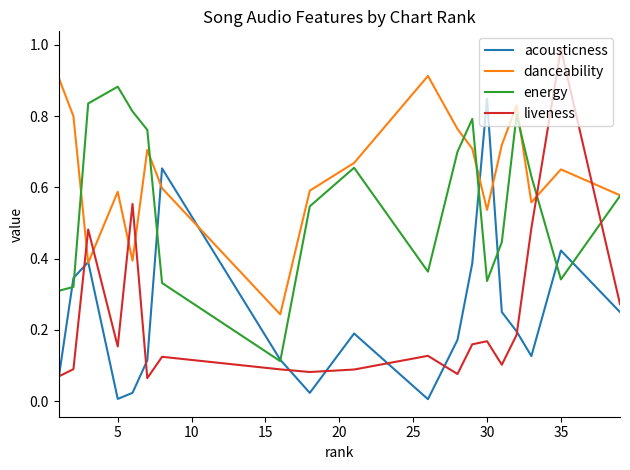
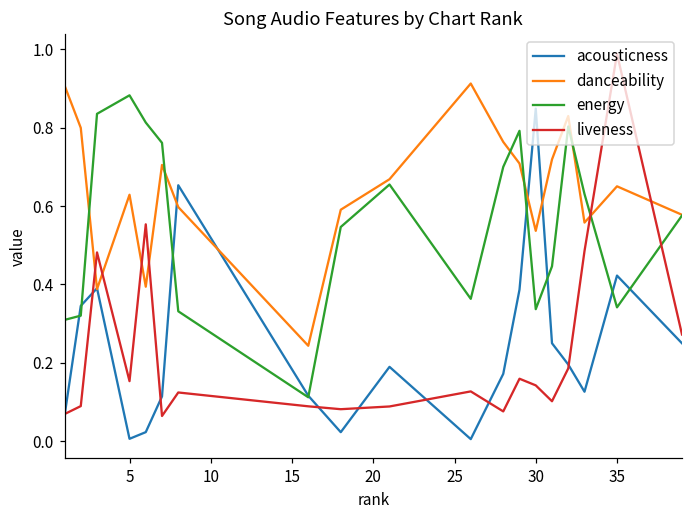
danceability, 5: 0.59 -> 0.63
liveness, 30: 0.17 -> 0.14
